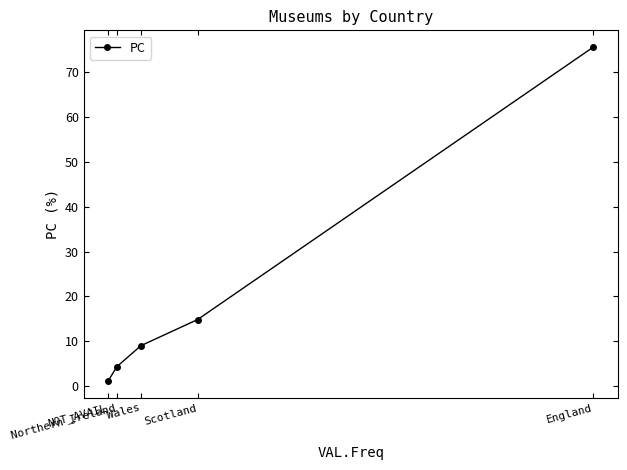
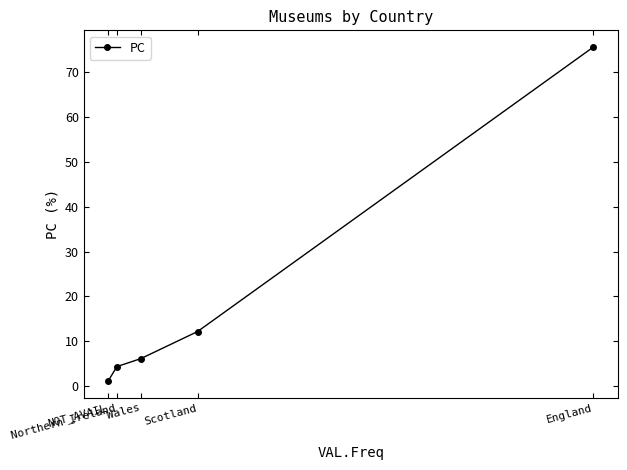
Wales: 9 -> 6
Scotland: 15 -> 12
